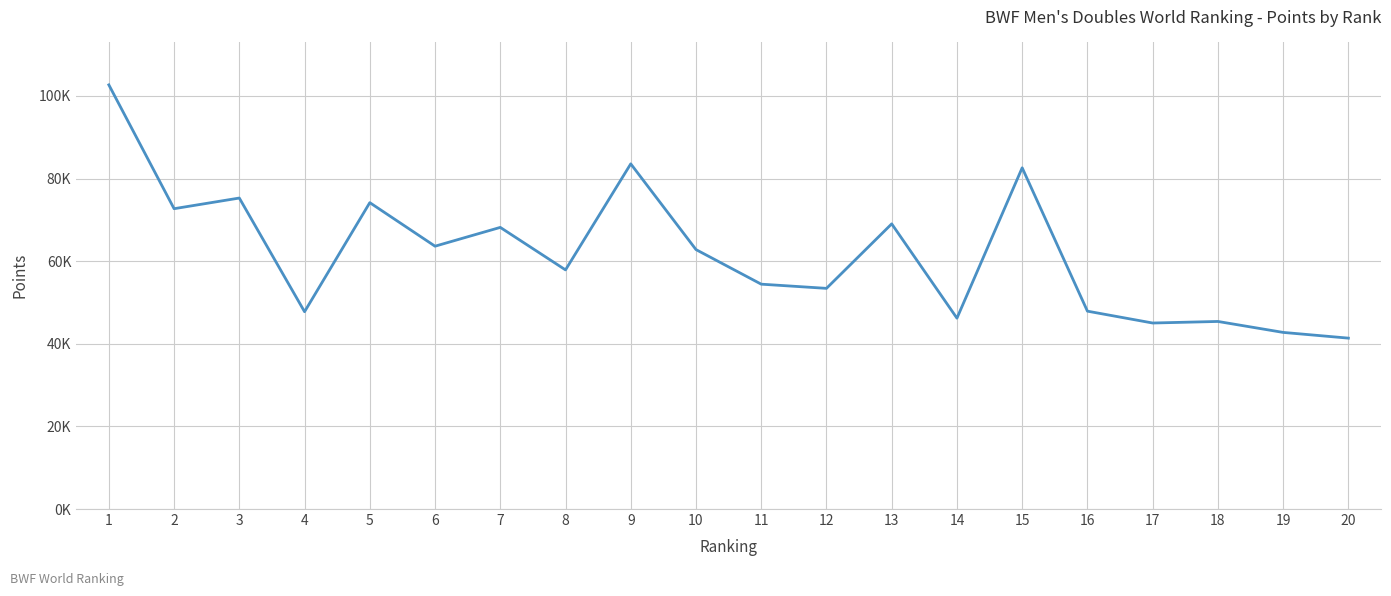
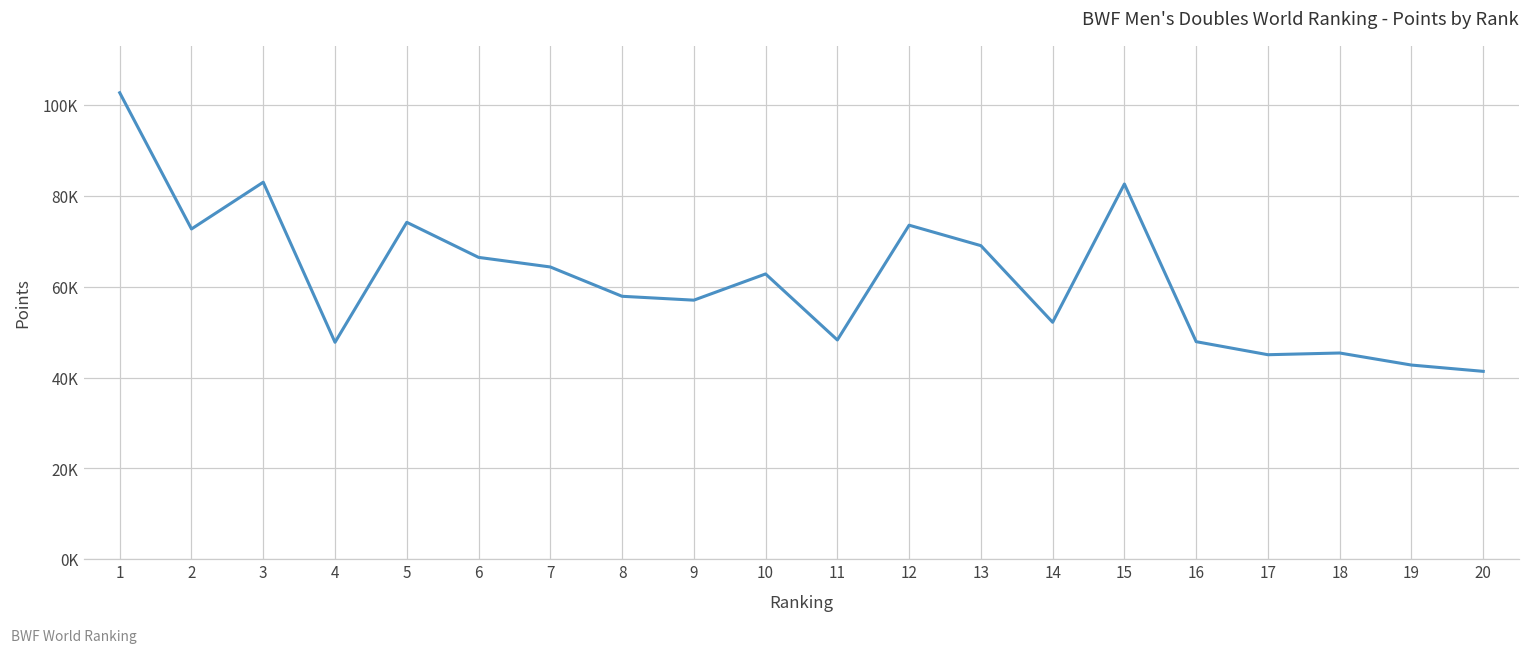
3: 75000 -> 83000
6: 64000 -> 66000
7: 68000 -> 64000
9: 84000 -> 57000
11: 54000 -> 48000
12: 53000 -> 74000
14: 46000 -> 52000
